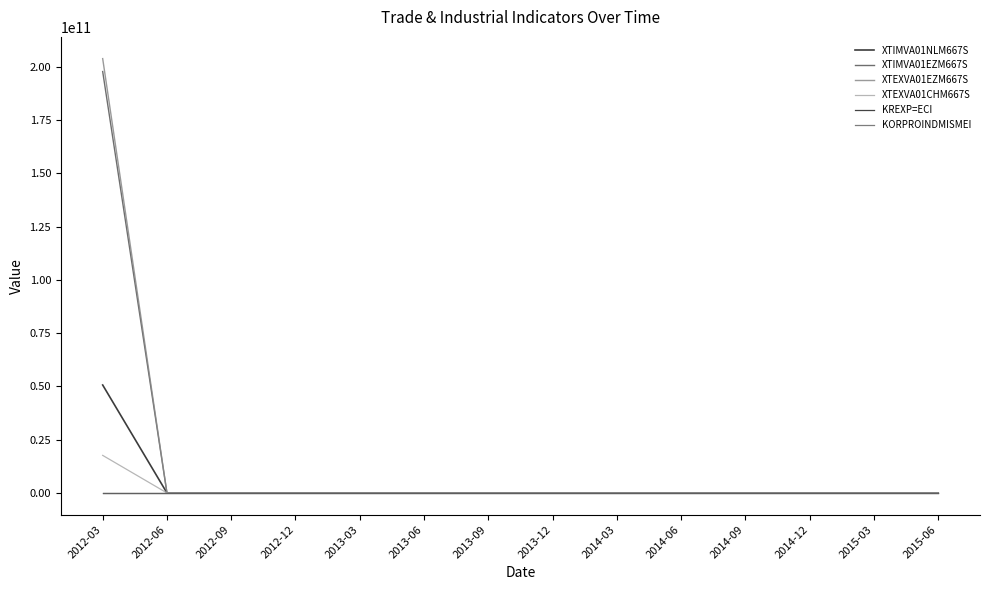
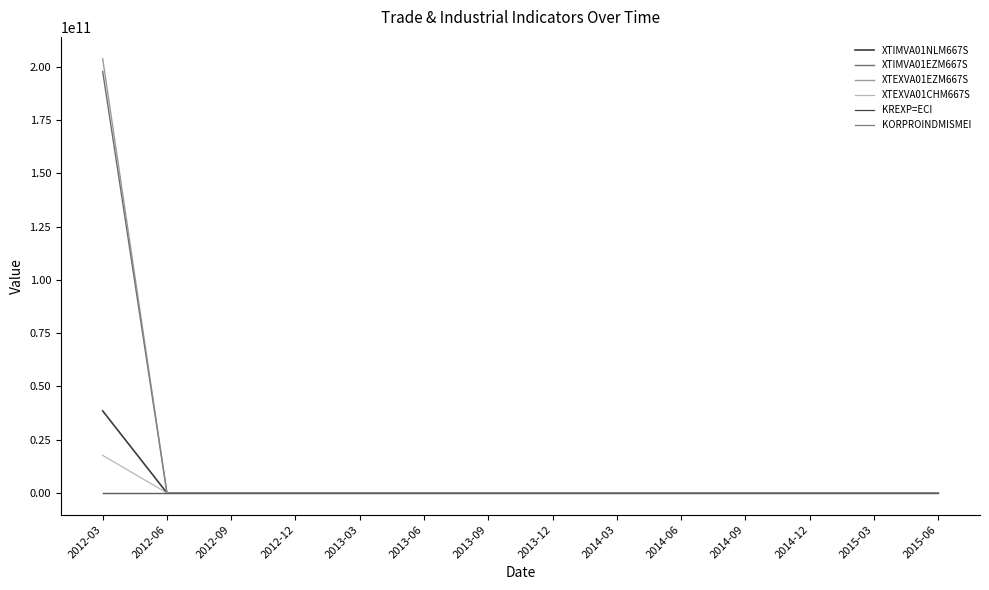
XTIMVA01NLM667S, 2012-03: 51000000000 -> 39000000000
